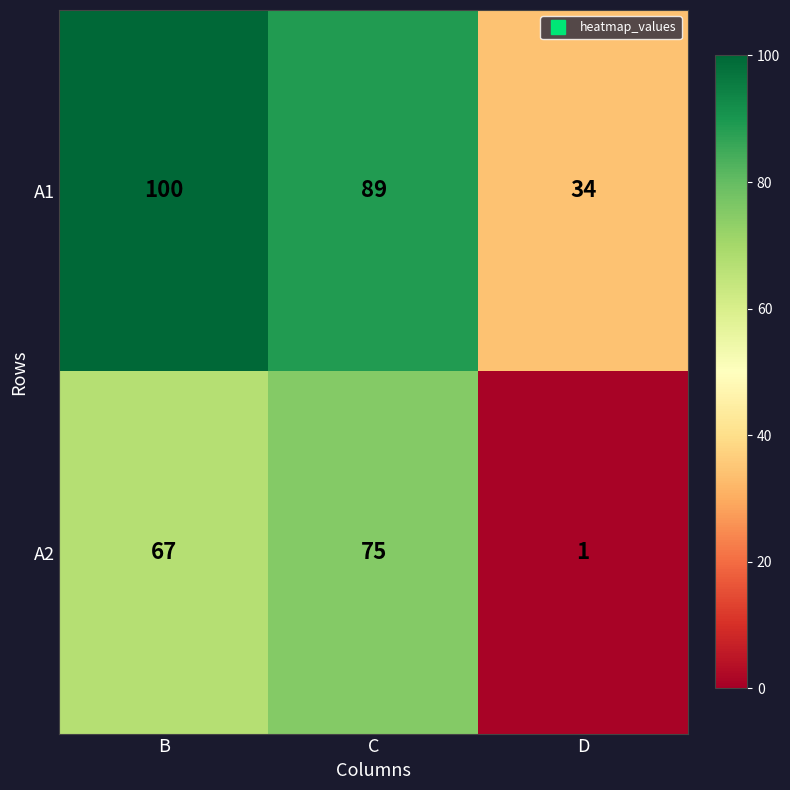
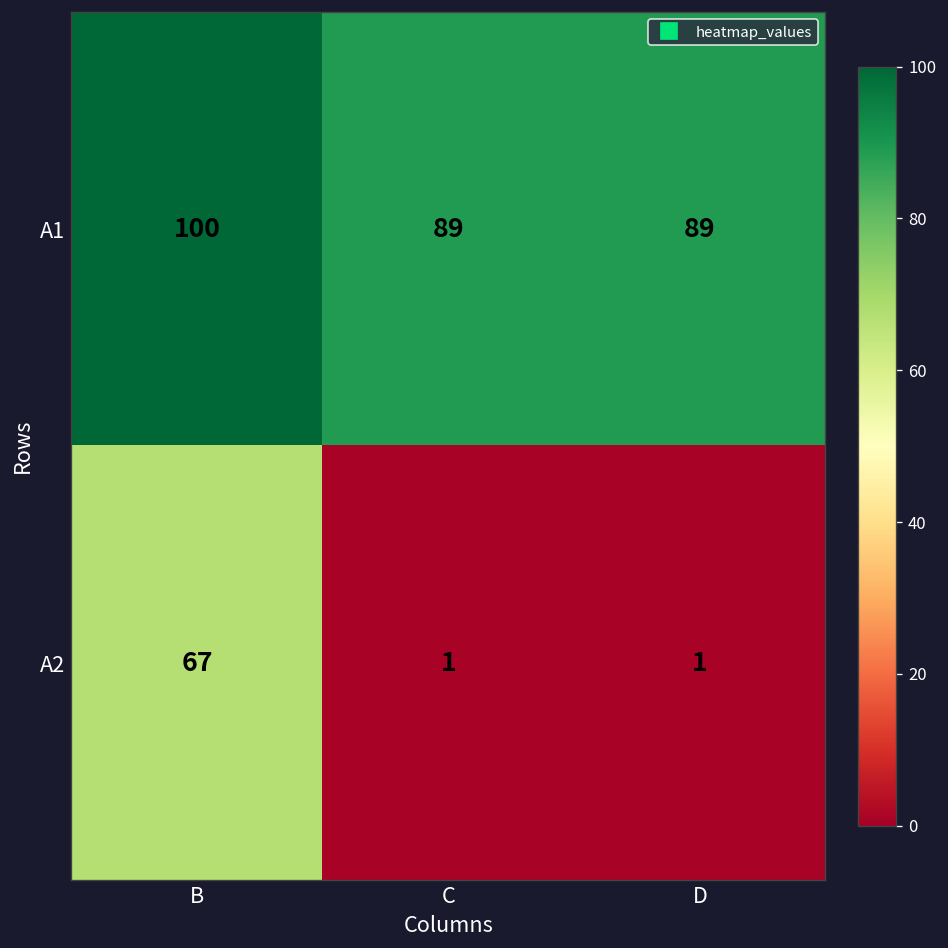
A1, D: 34 -> 89
A2, C: 75 -> 1
